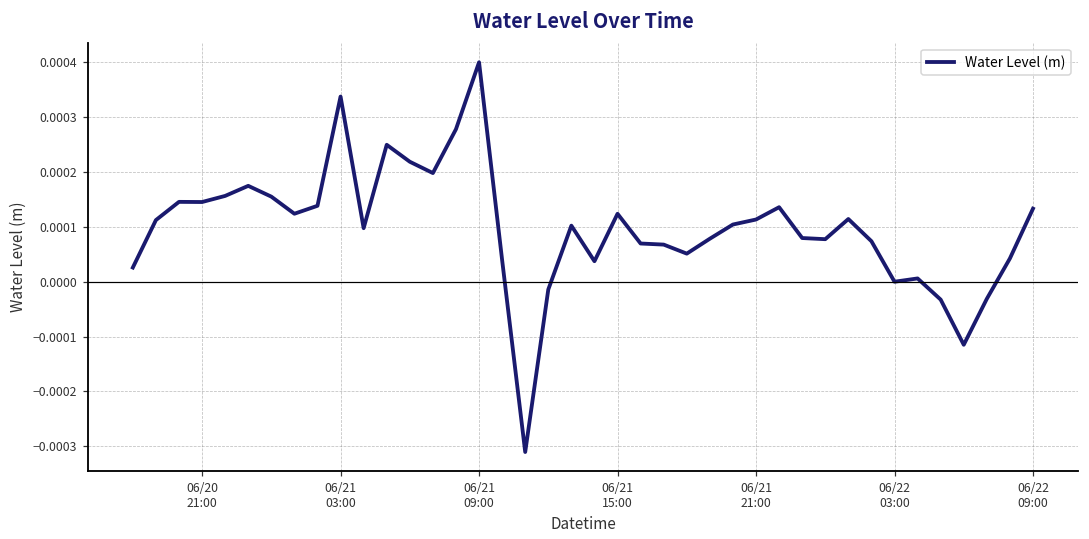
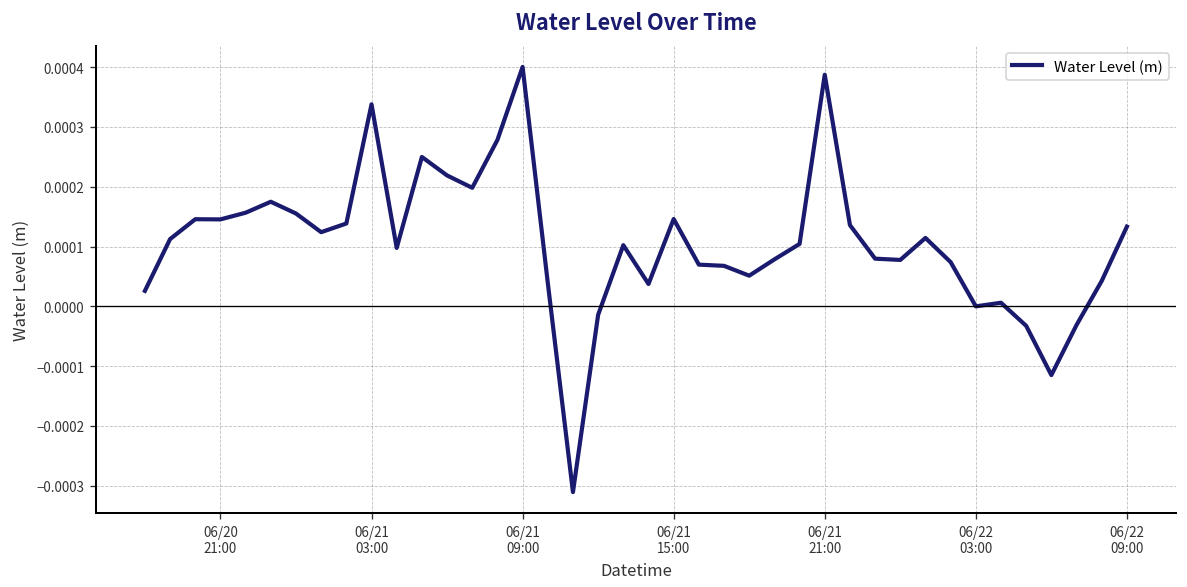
06/21 15:00: 0.00012 -> 0.00015
06/21 21:00: 0.00011 -> 0.00039
